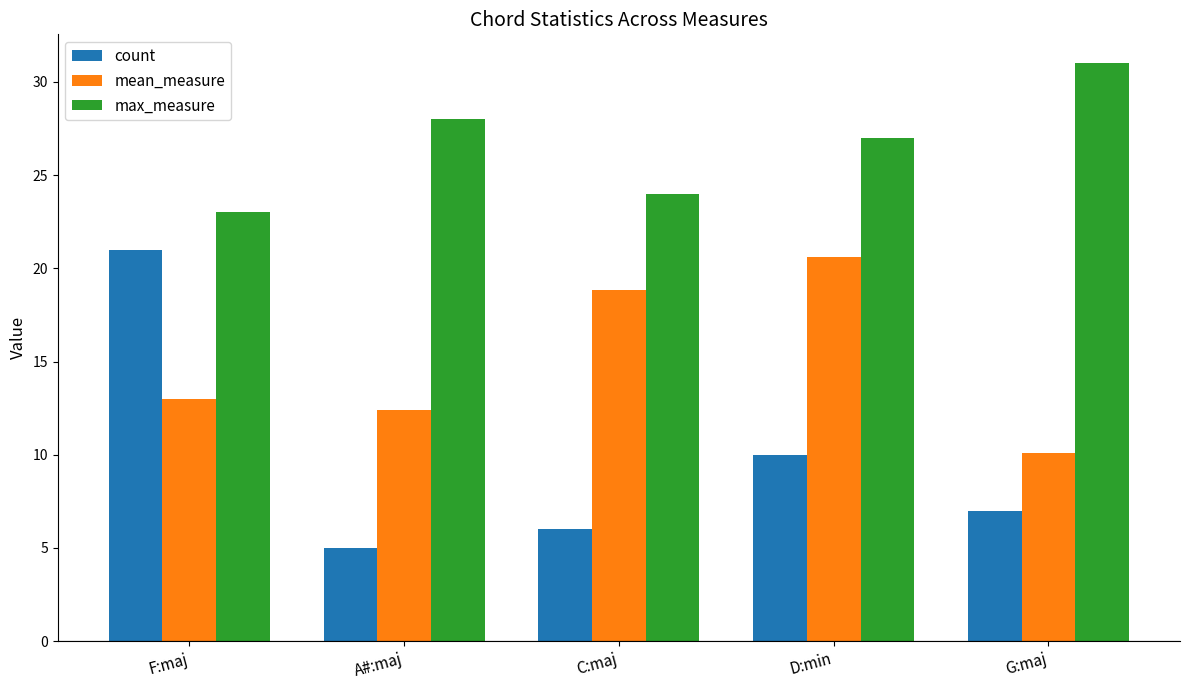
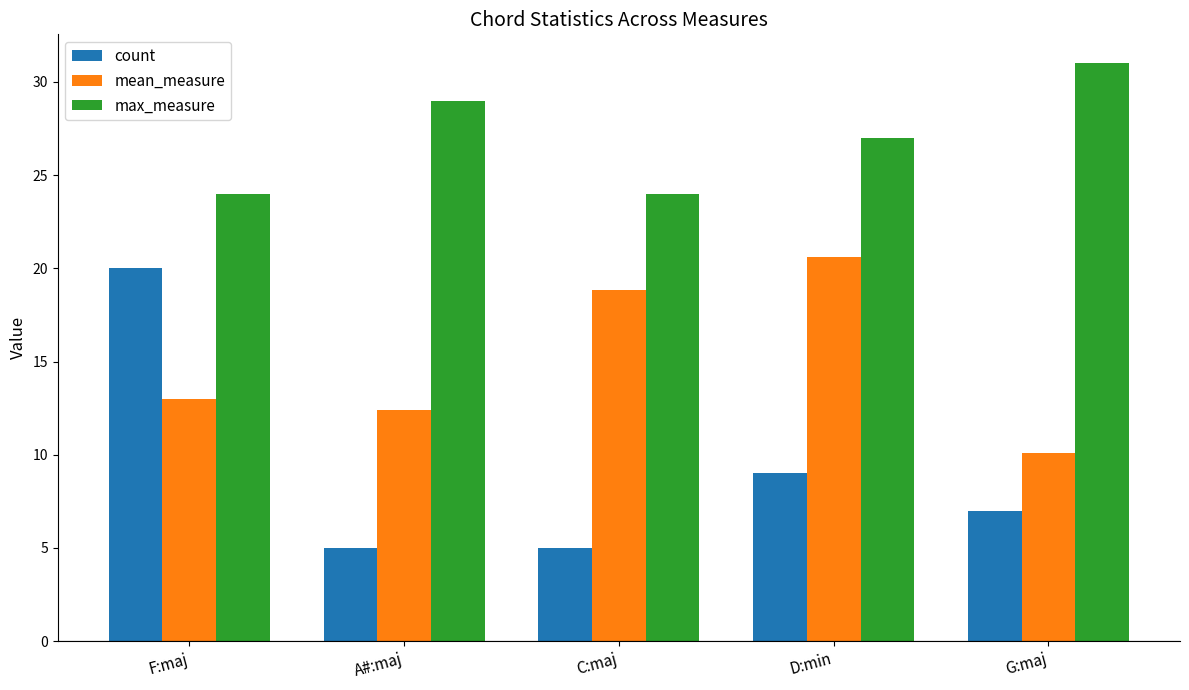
count, F:maj: 21 -> 20
max_measure, F:maj: 23 -> 24
max_measure, A#:maj: 28 -> 29
count, C:maj: 6 -> 5
count, D:min: 10 -> 9
